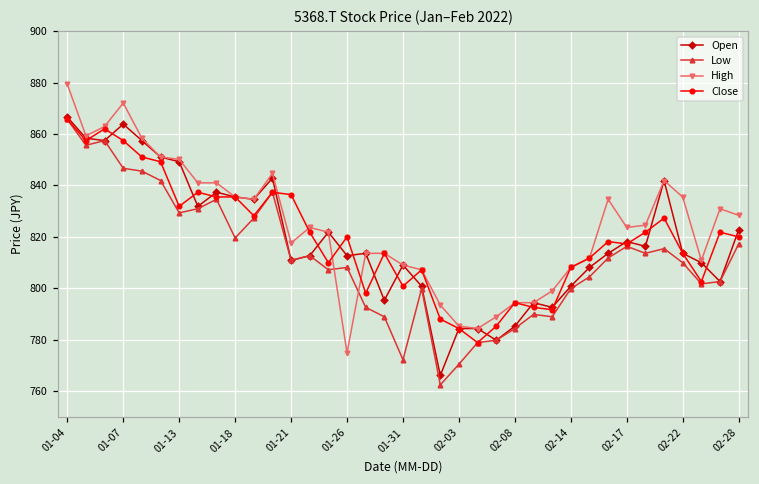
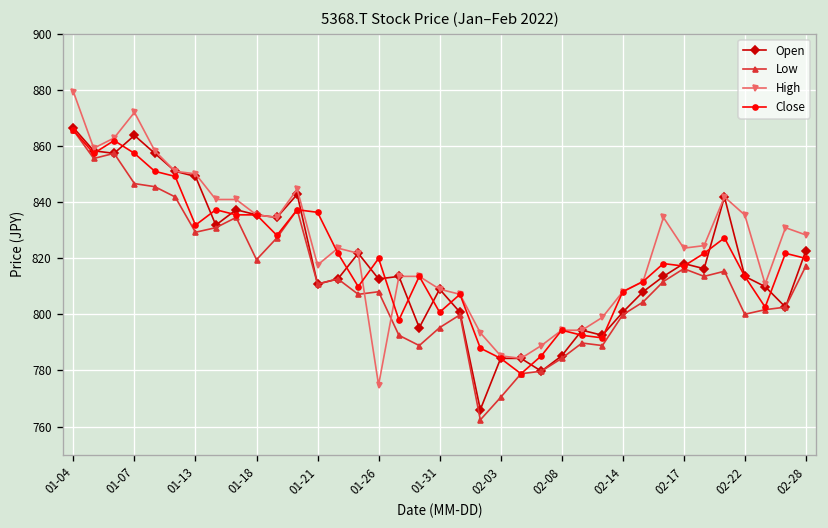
Low, 01-31: 772 -> 795
Low, 02-22: 810 -> 800
